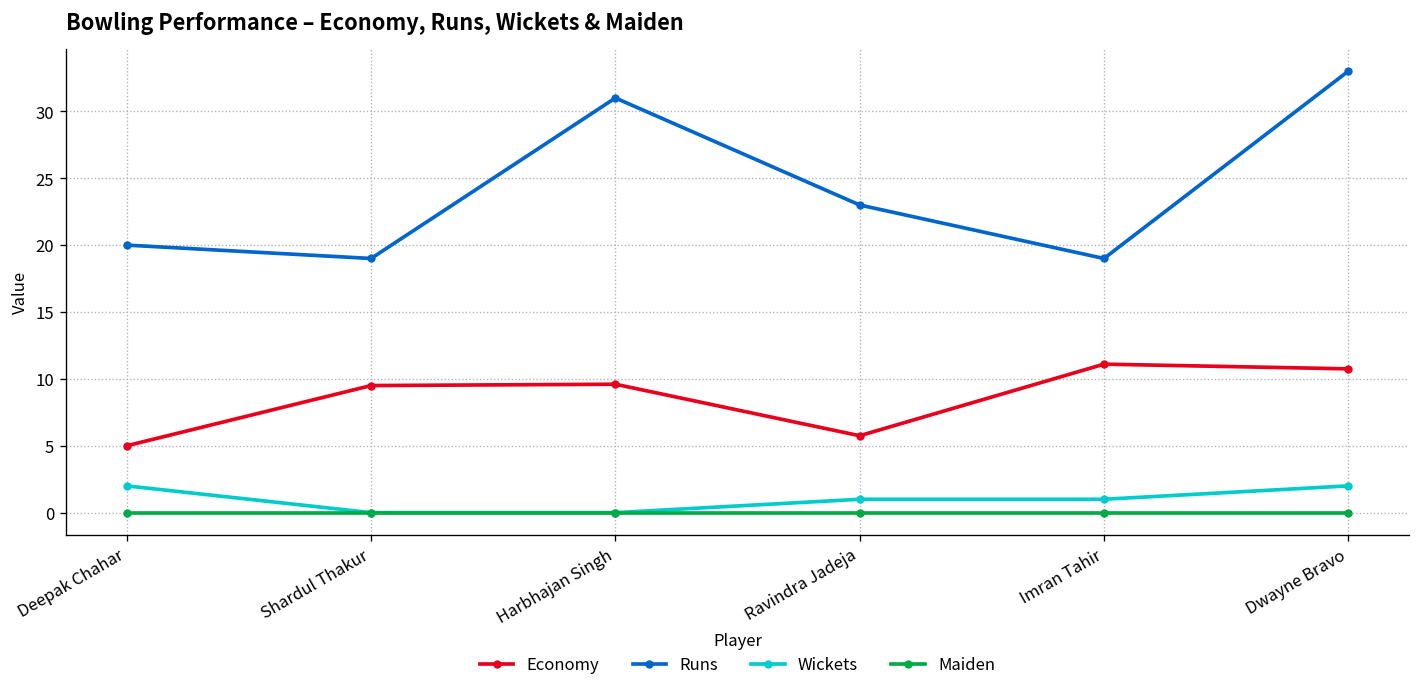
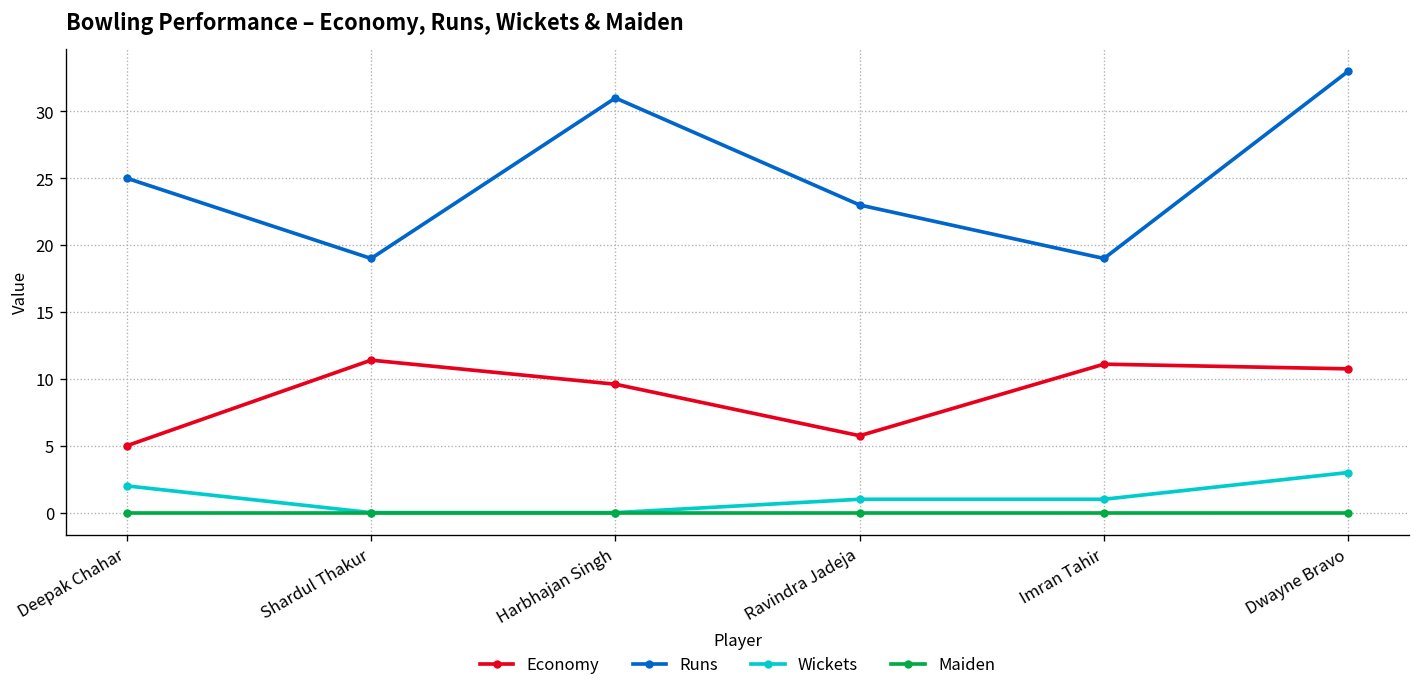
Runs, Deepak Chahar: 20 -> 25
Economy, Shardul Thakur: 9.5 -> 11.4
Wickets, Dwayne Bravo: 2 -> 3
